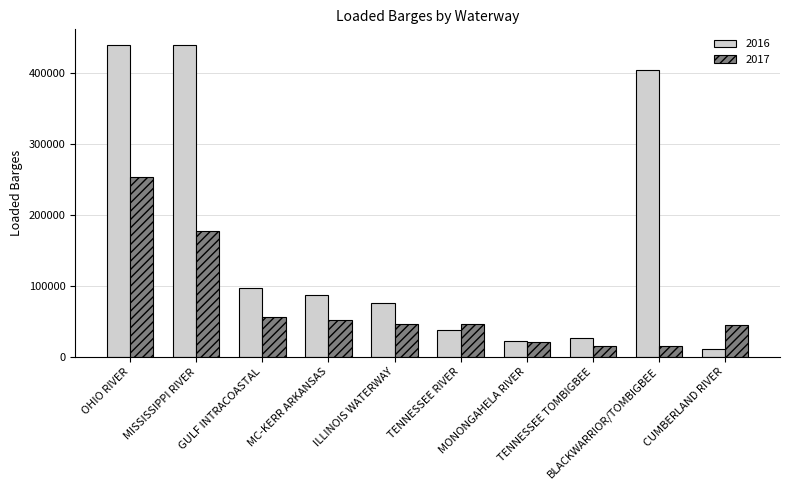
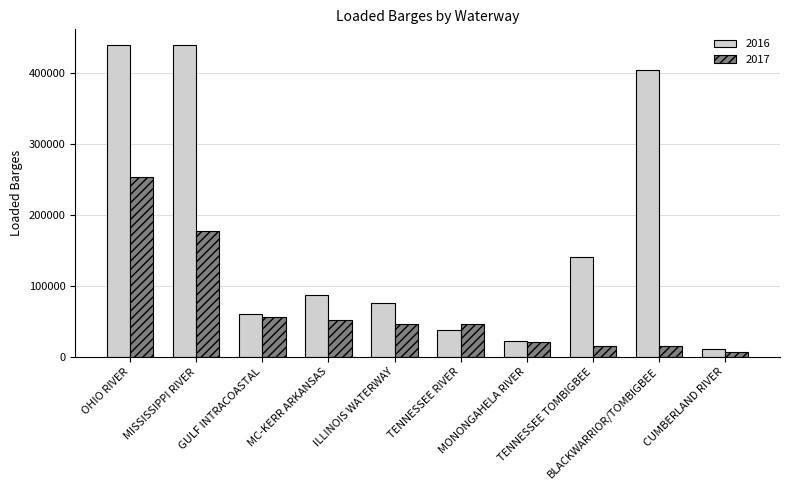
2016, GULF INTRACOASTAL: 100000 -> 60000
2016, TENNESSEE TOMBIGBEE: 30000 -> 140000
2017, CUMBERLAND RIVER: 40000 -> 10000
